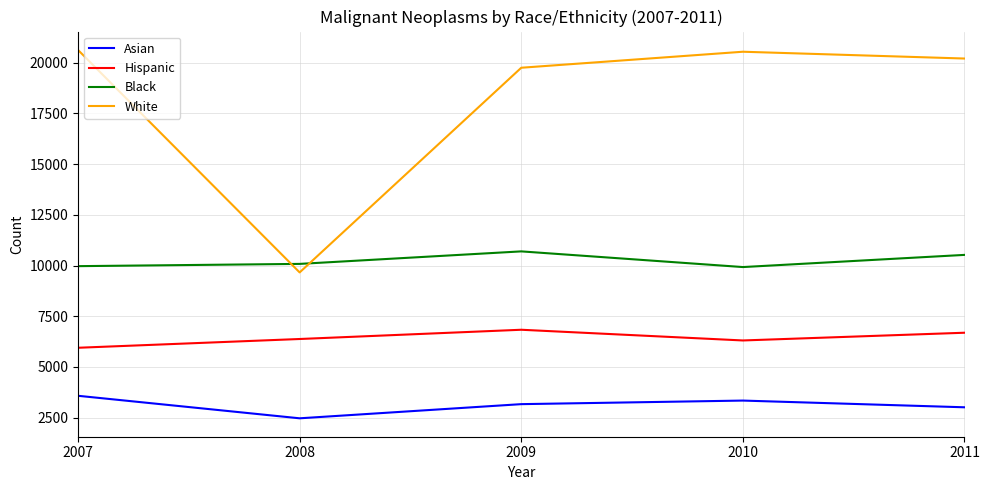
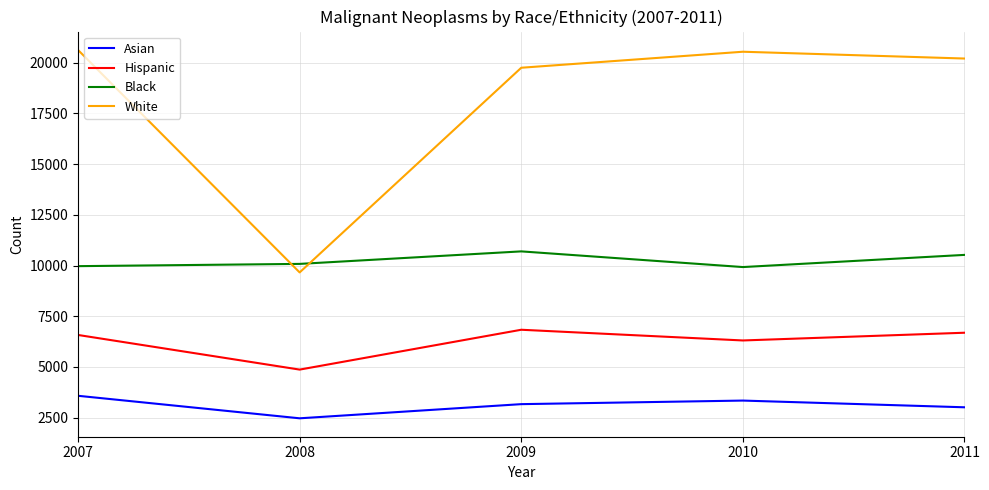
Hispanic, 2007: 5900 -> 6600
Hispanic, 2008: 6400 -> 4900
